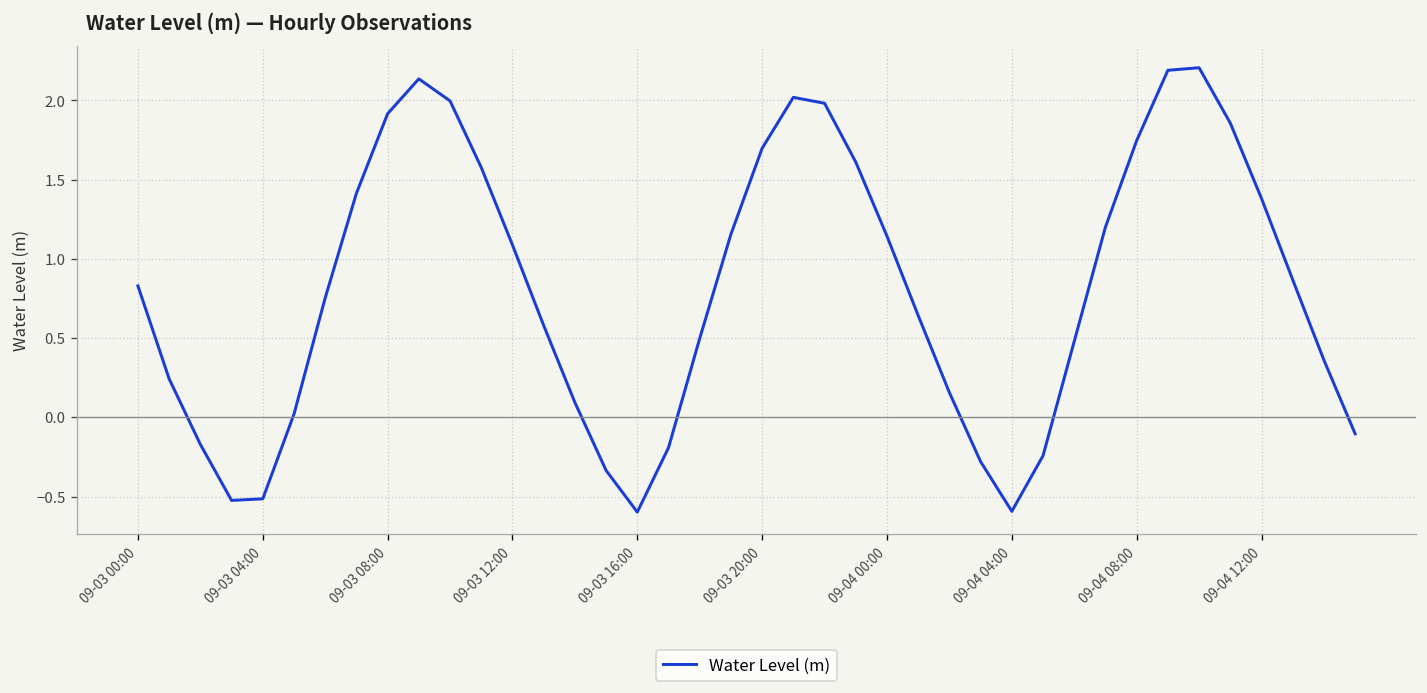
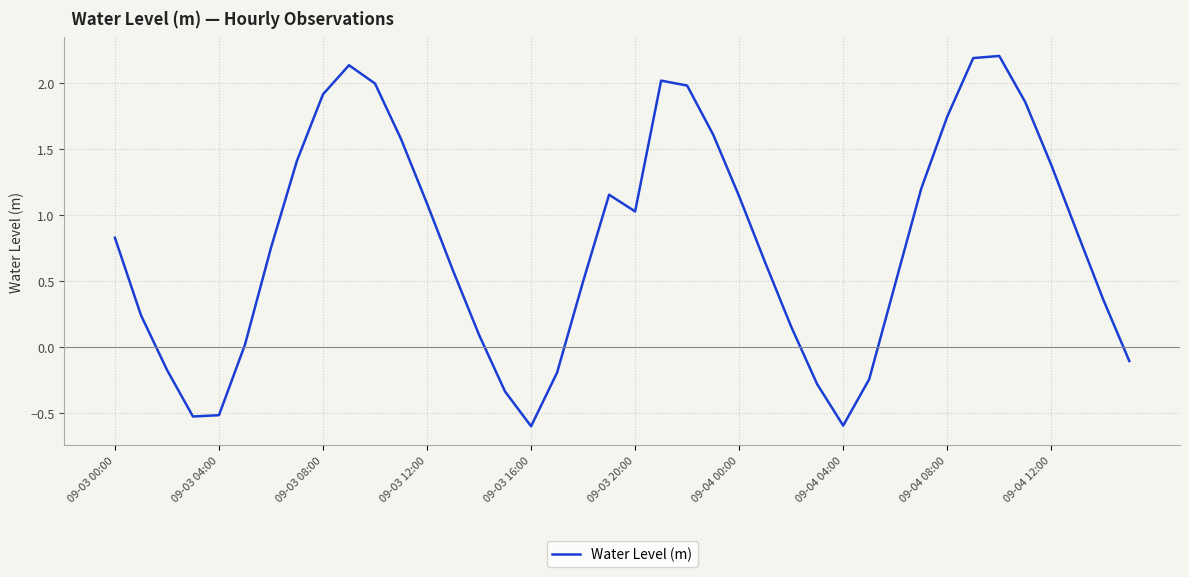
09-03 20:00: 1.70 -> 1.03
